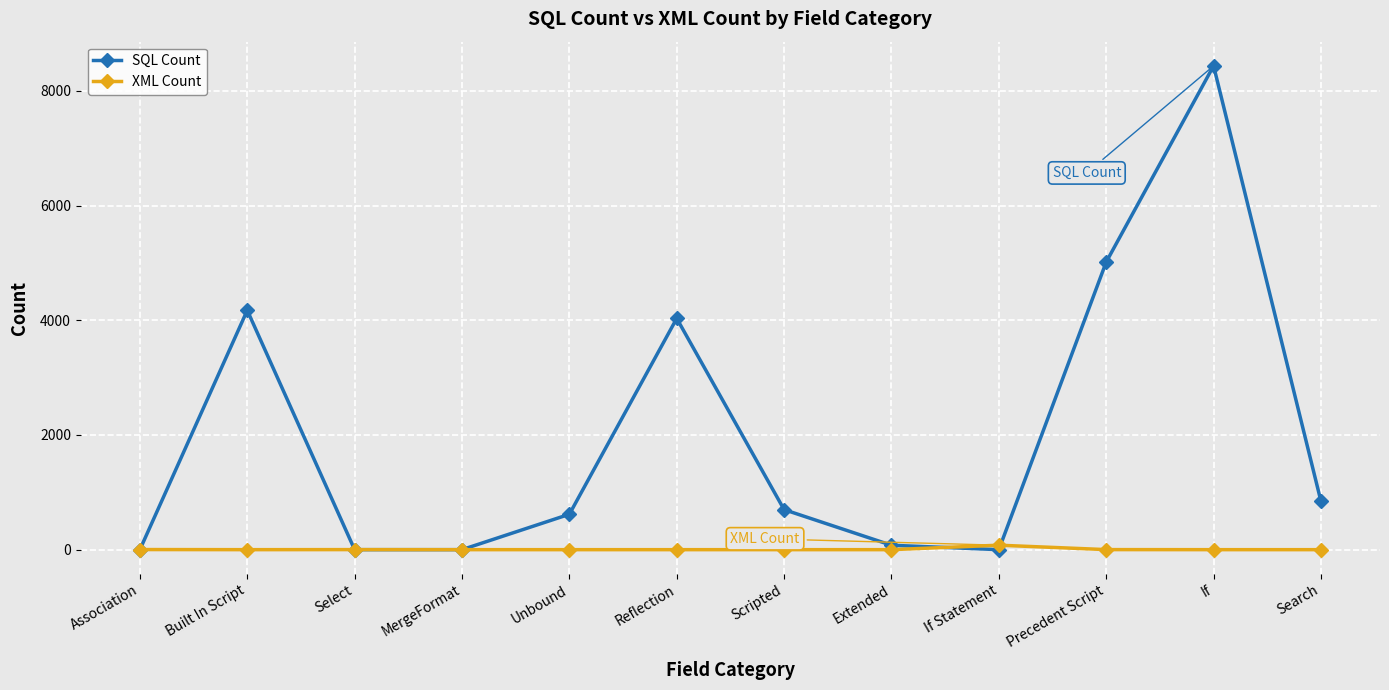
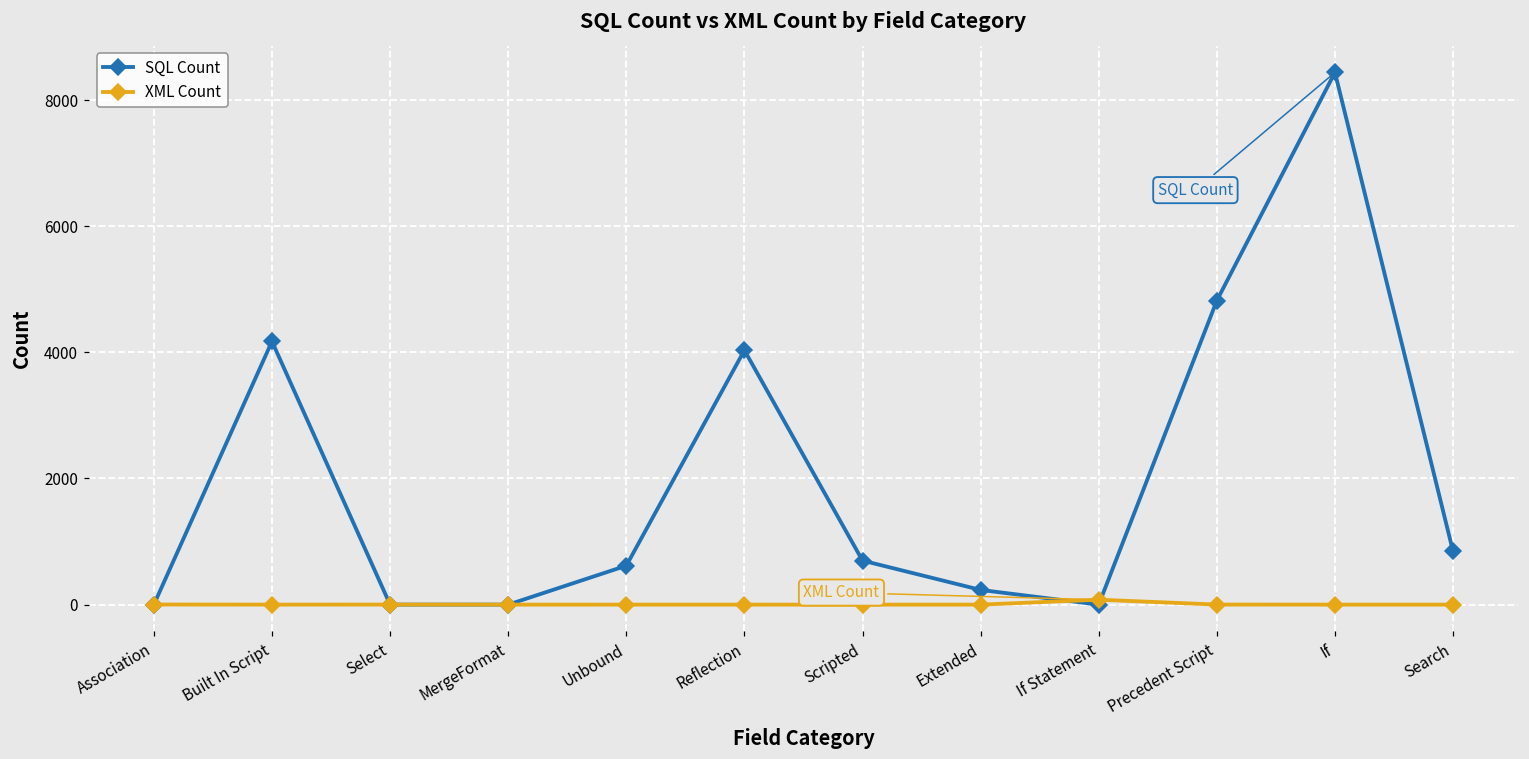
SQL Count, Extended: 100 -> 200
SQL Count, Precedent Script: 5000 -> 4800
